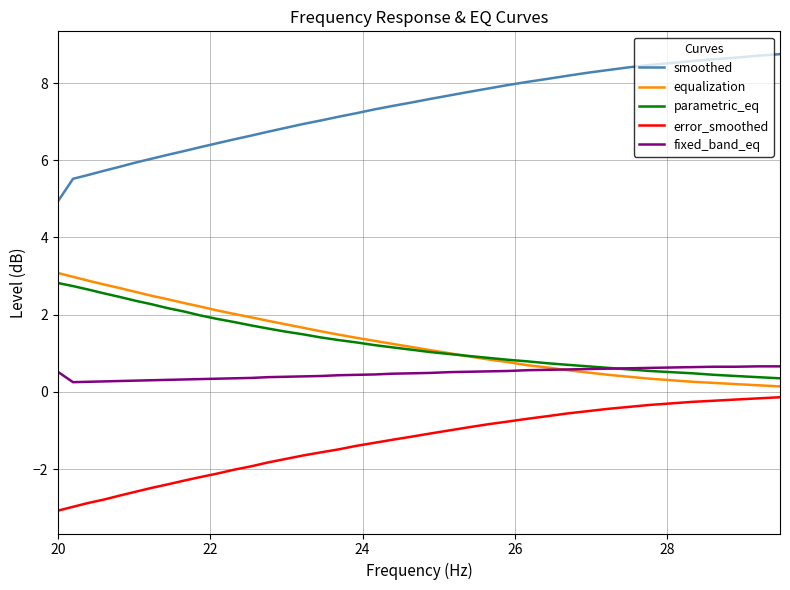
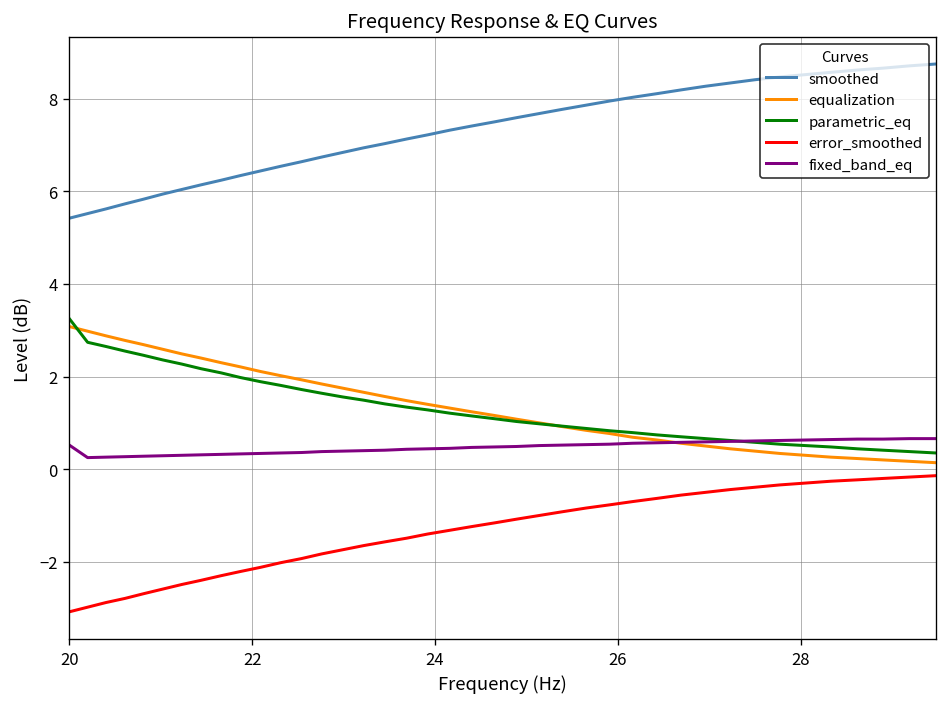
smoothed, 20: 4.9 -> 5.4
parametric_eq, 20: 2.8 -> 3.3
